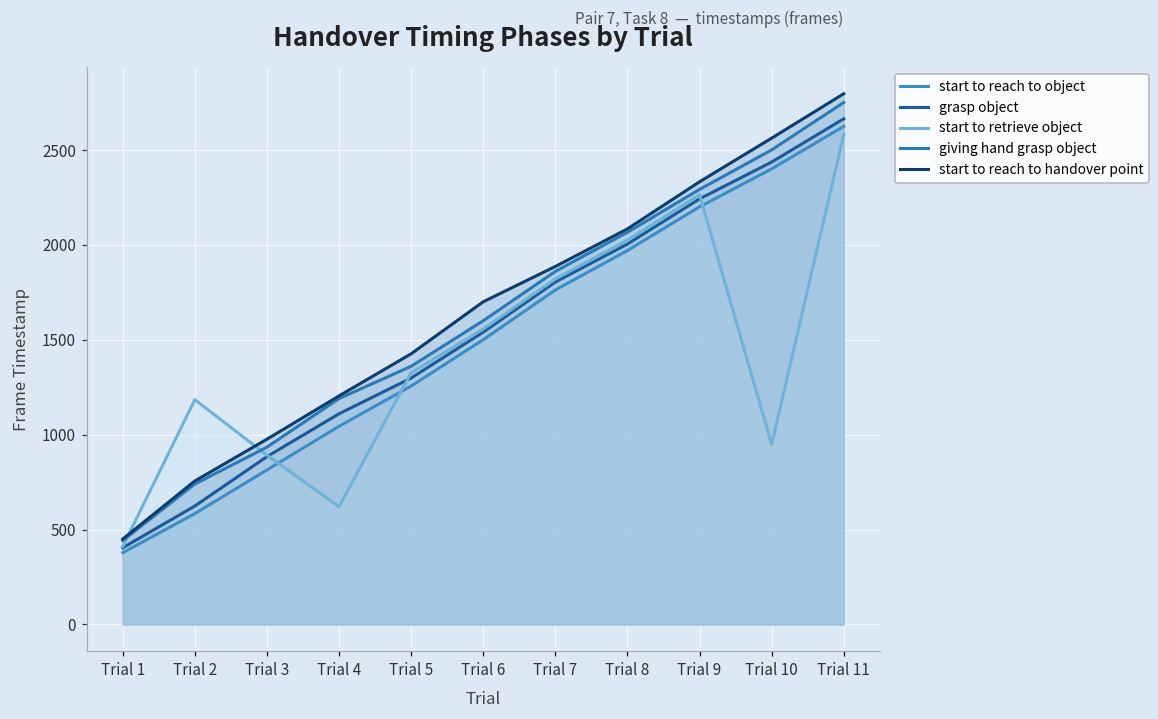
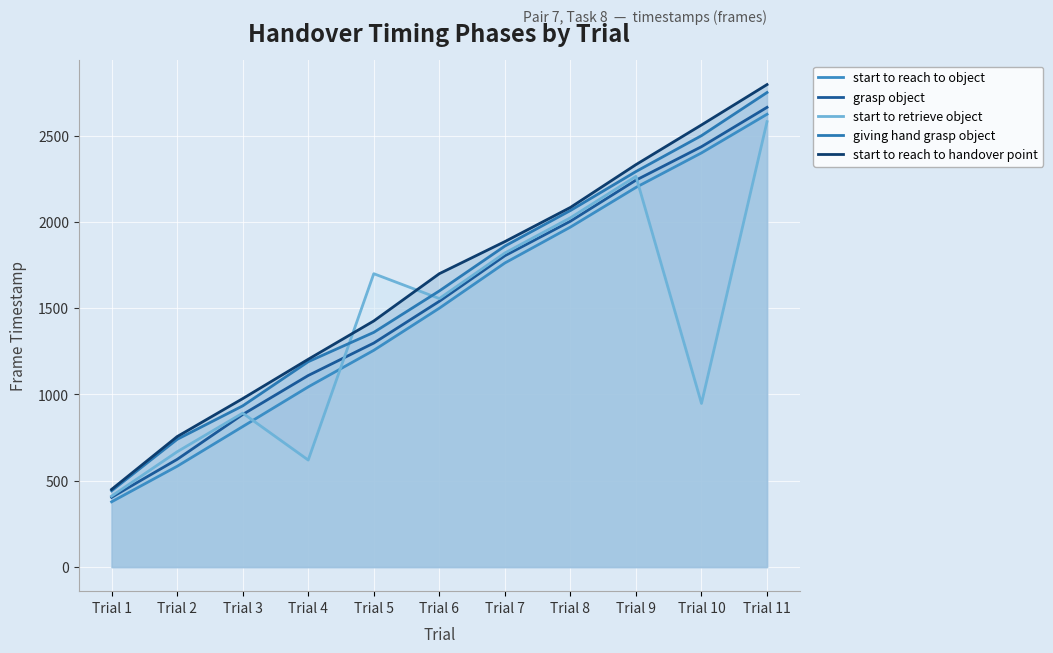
start to retrieve object, Trial 2: 1180 -> 670
start to retrieve object, Trial 5: 1330 -> 1700
